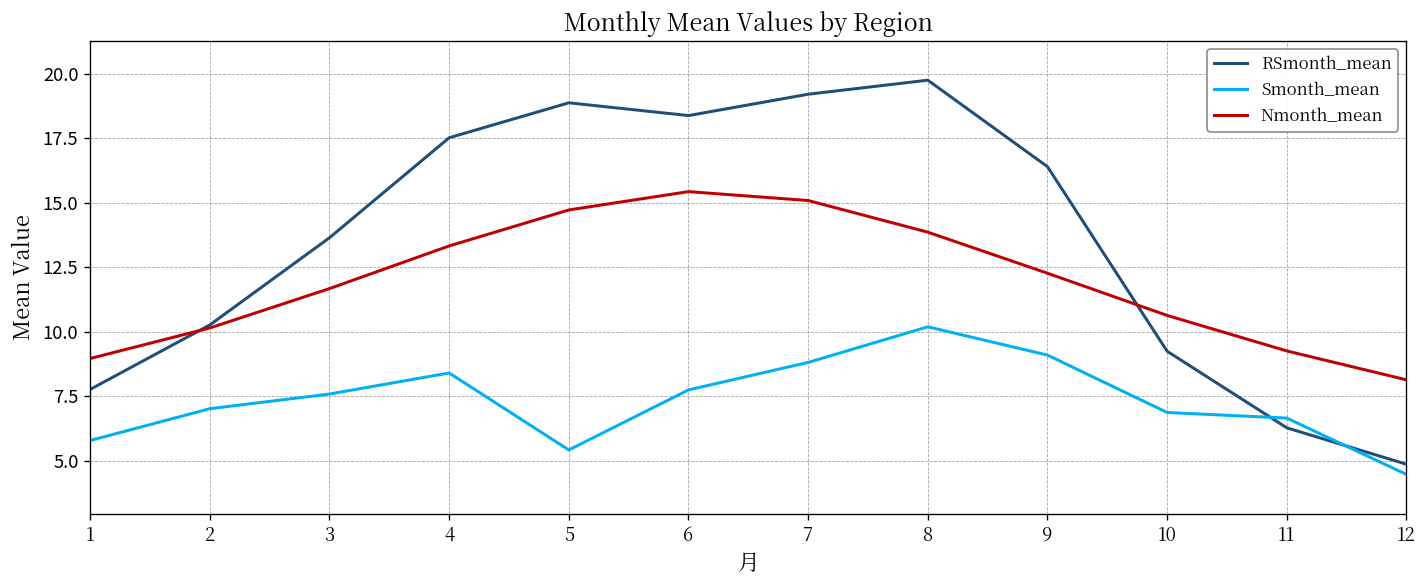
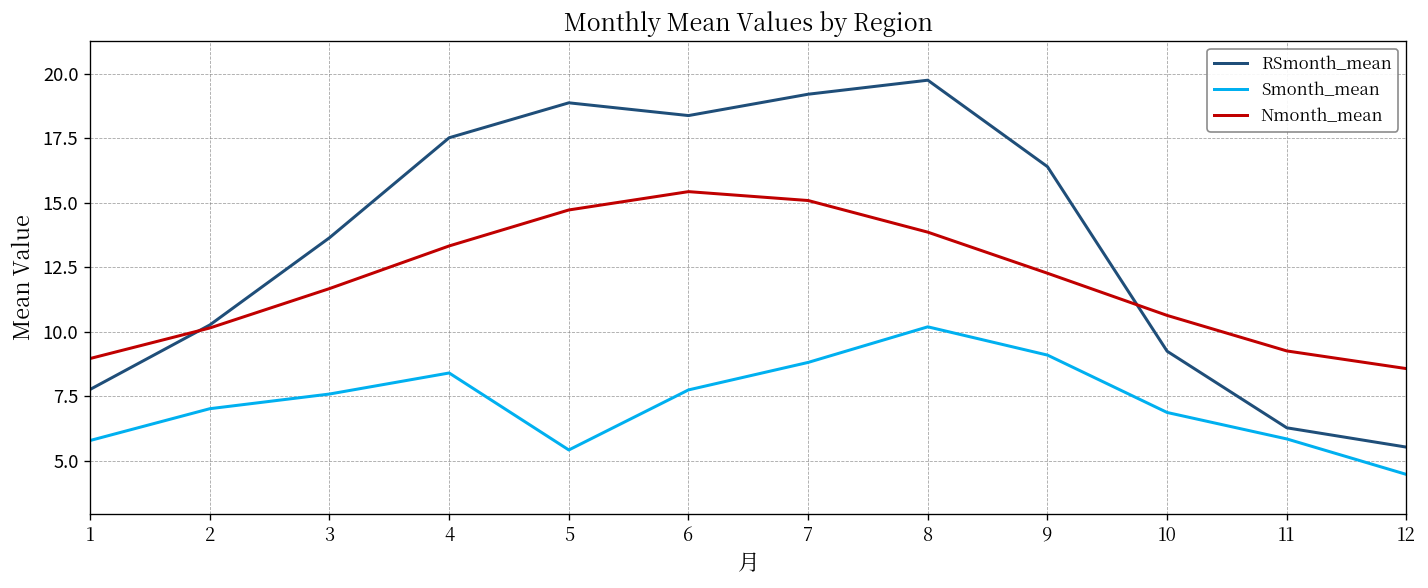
Smonth_mean, 11: 6.7 -> 5.8
RSmonth_mean, 12: 4.9 -> 5.5
Nmonth_mean, 12: 8.1 -> 8.6
